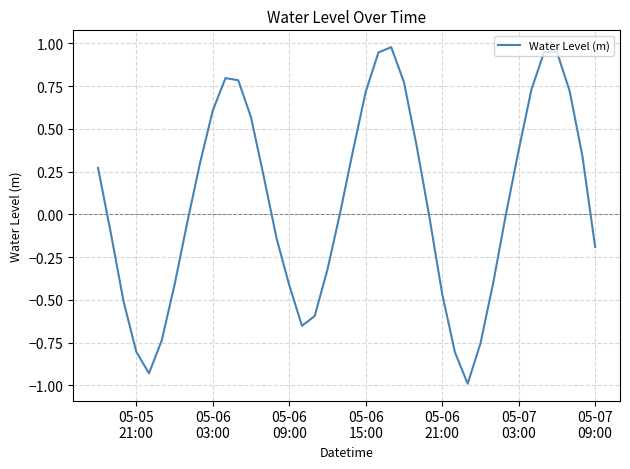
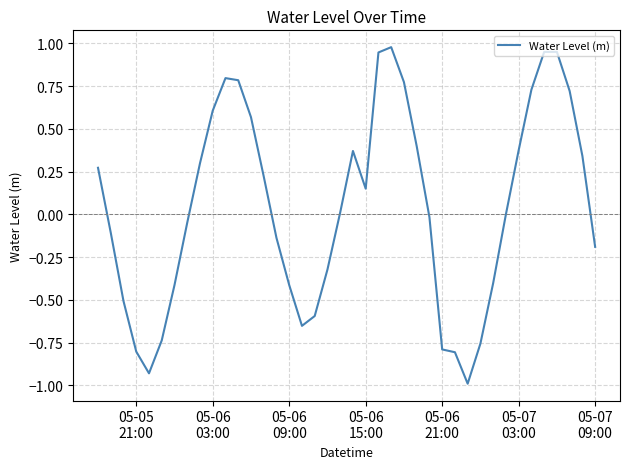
05-06 15:00: 0.72 -> 0.15
05-06 21:00: -0.46 -> -0.79
